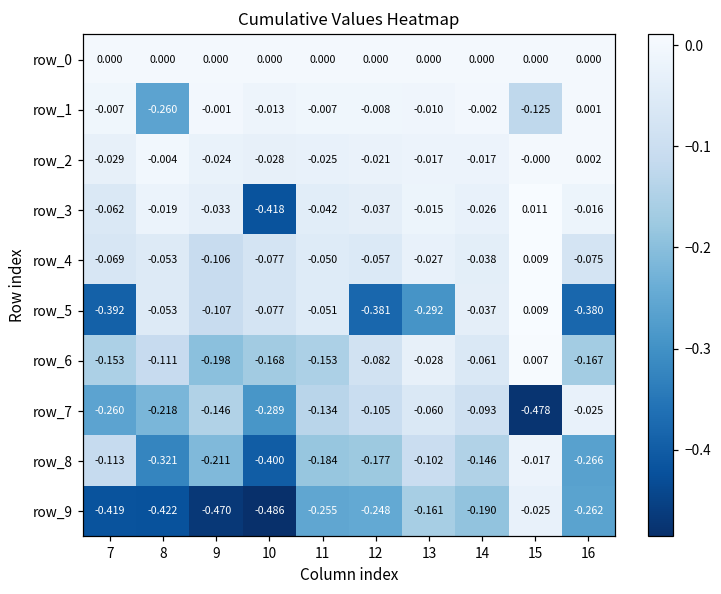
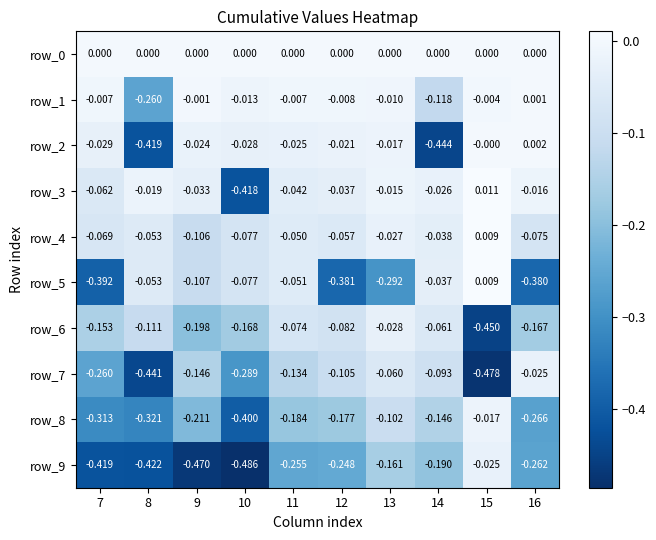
row_1, 14: -0.002 -> -0.118
row_1, 15: -0.125 -> -0.004
row_2, 8: -0.004 -> -0.419
row_2, 14: -0.017 -> -0.444
row_6, 11: -0.153 -> -0.074
row_6, 15: 0.007 -> -0.450
row_7, 8: -0.218 -> -0.441
row_8, 7: -0.113 -> -0.313
